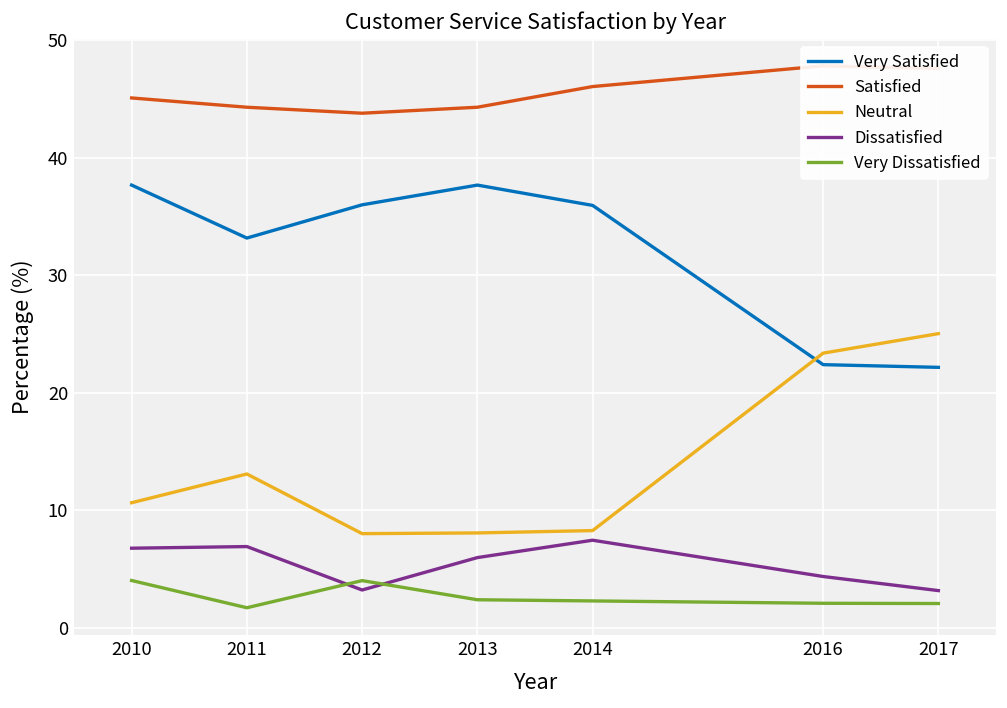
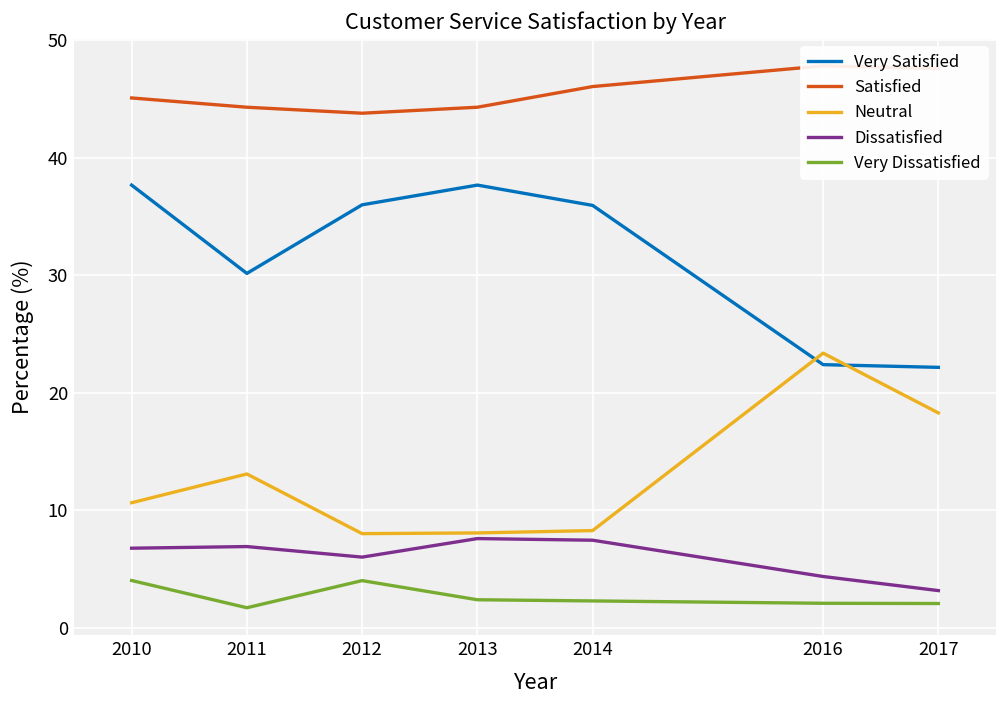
Very Satisfied, 2011: 33 -> 30
Dissatisfied, 2012: 3 -> 6
Dissatisfied, 2013: 6 -> 8
Neutral, 2017: 25 -> 18
